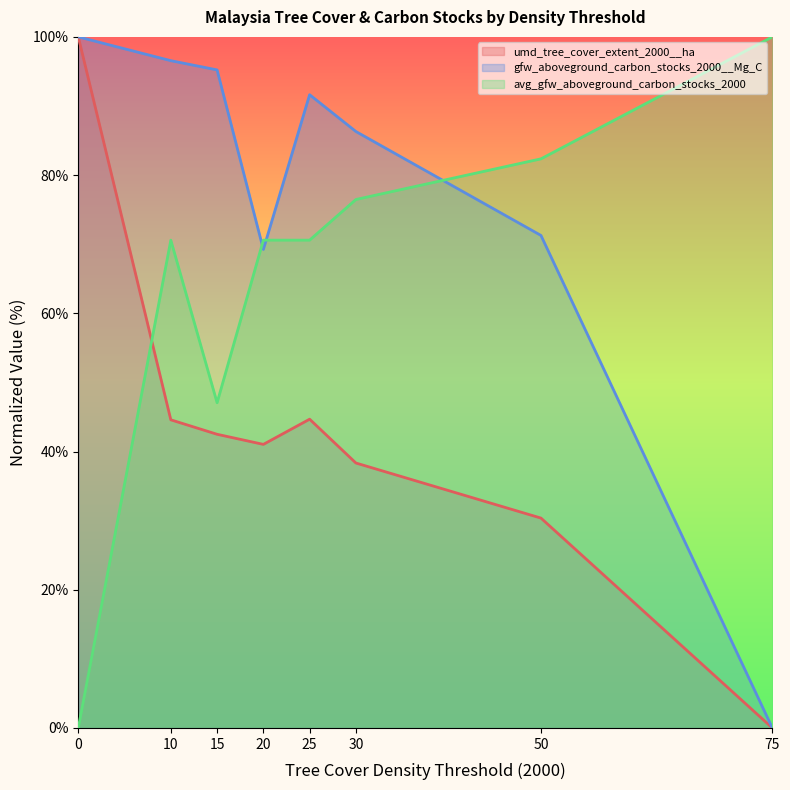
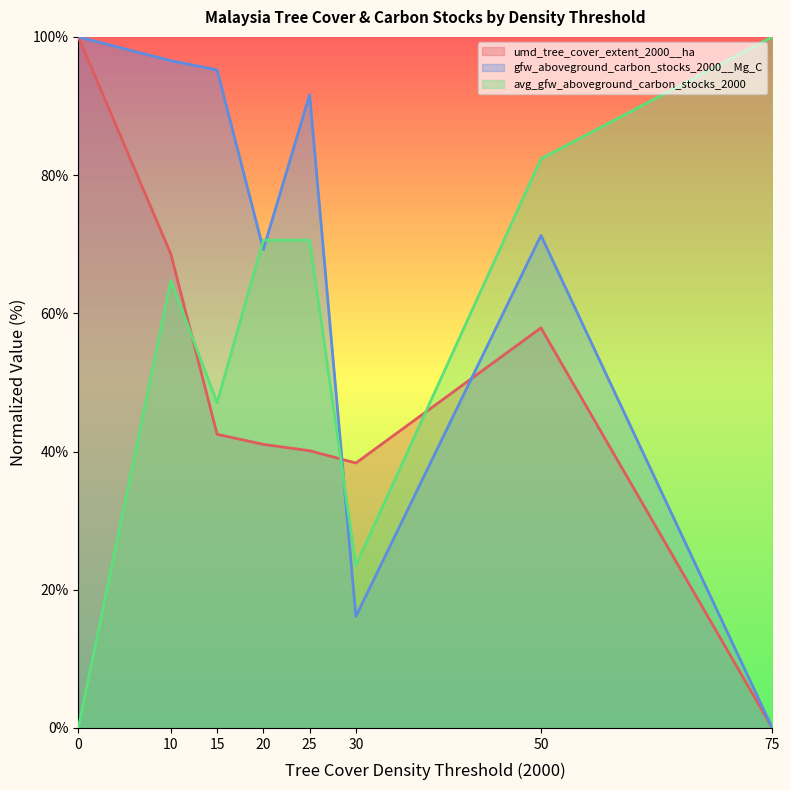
umd_tree_cover_extent_2000__ha, 10: 45% -> 69%
avg_gfw_aboveground_carbon_stocks_2000, 10: 71% -> 65%
umd_tree_cover_extent_2000__ha, 25: 45% -> 40%
gfw_aboveground_carbon_stocks_2000__Mg_C, 30: 86% -> 16%
avg_gfw_aboveground_carbon_stocks_2000, 30: 76% -> 24%
umd_tree_cover_extent_2000__ha, 50: 30% -> 58%
